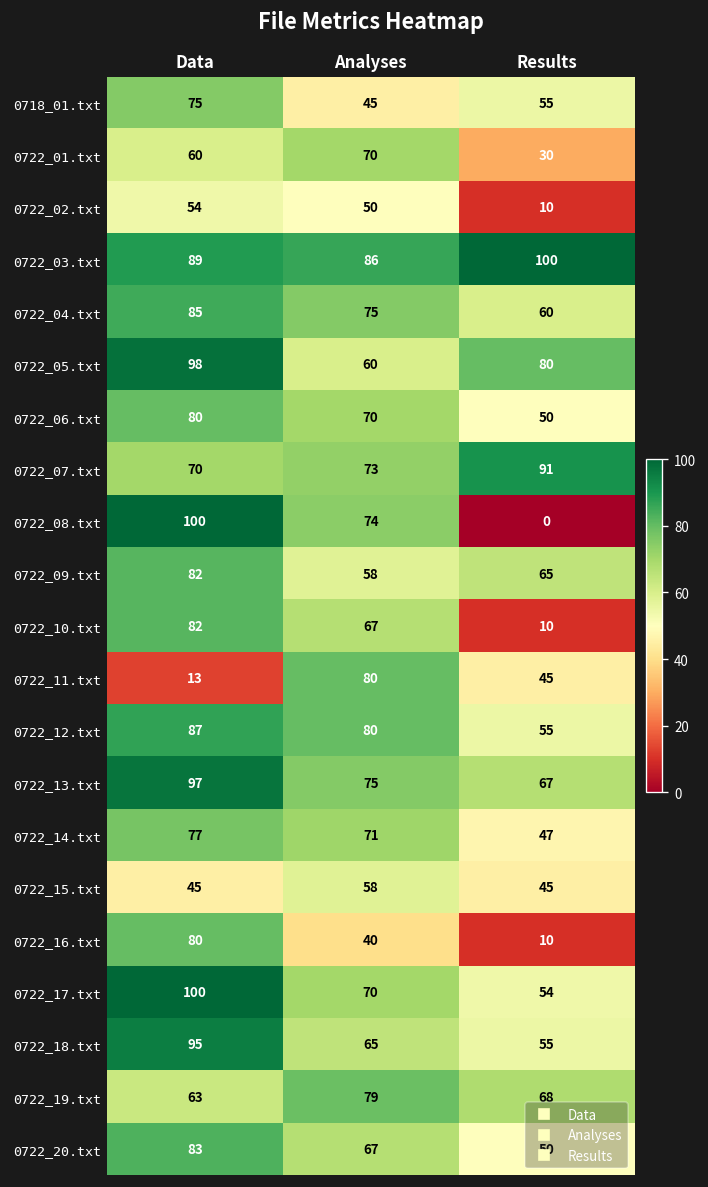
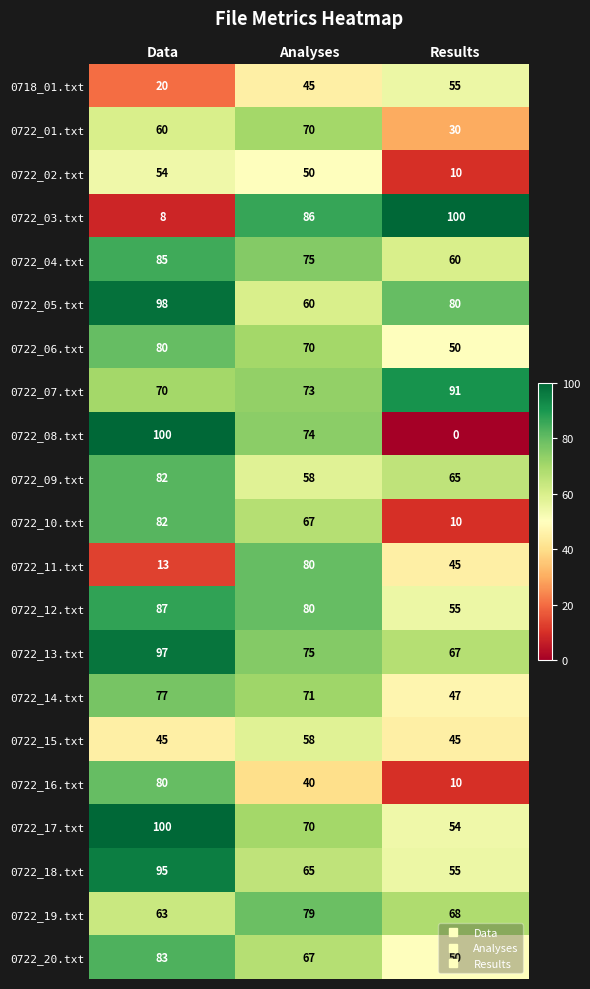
0718_01.txt, Data: 75 -> 20
0722_03.txt, Data: 89 -> 8
